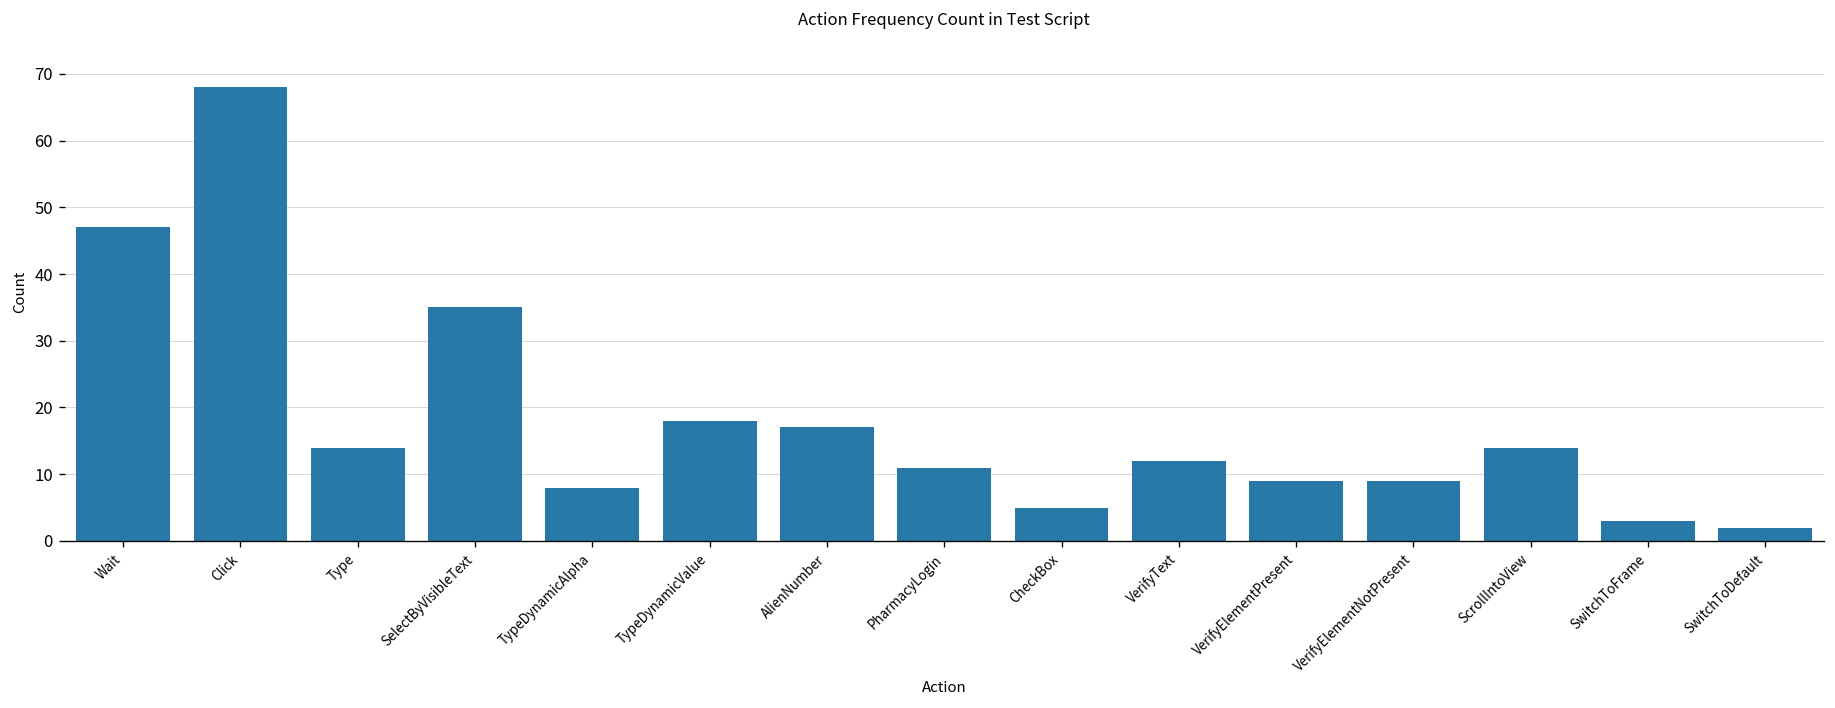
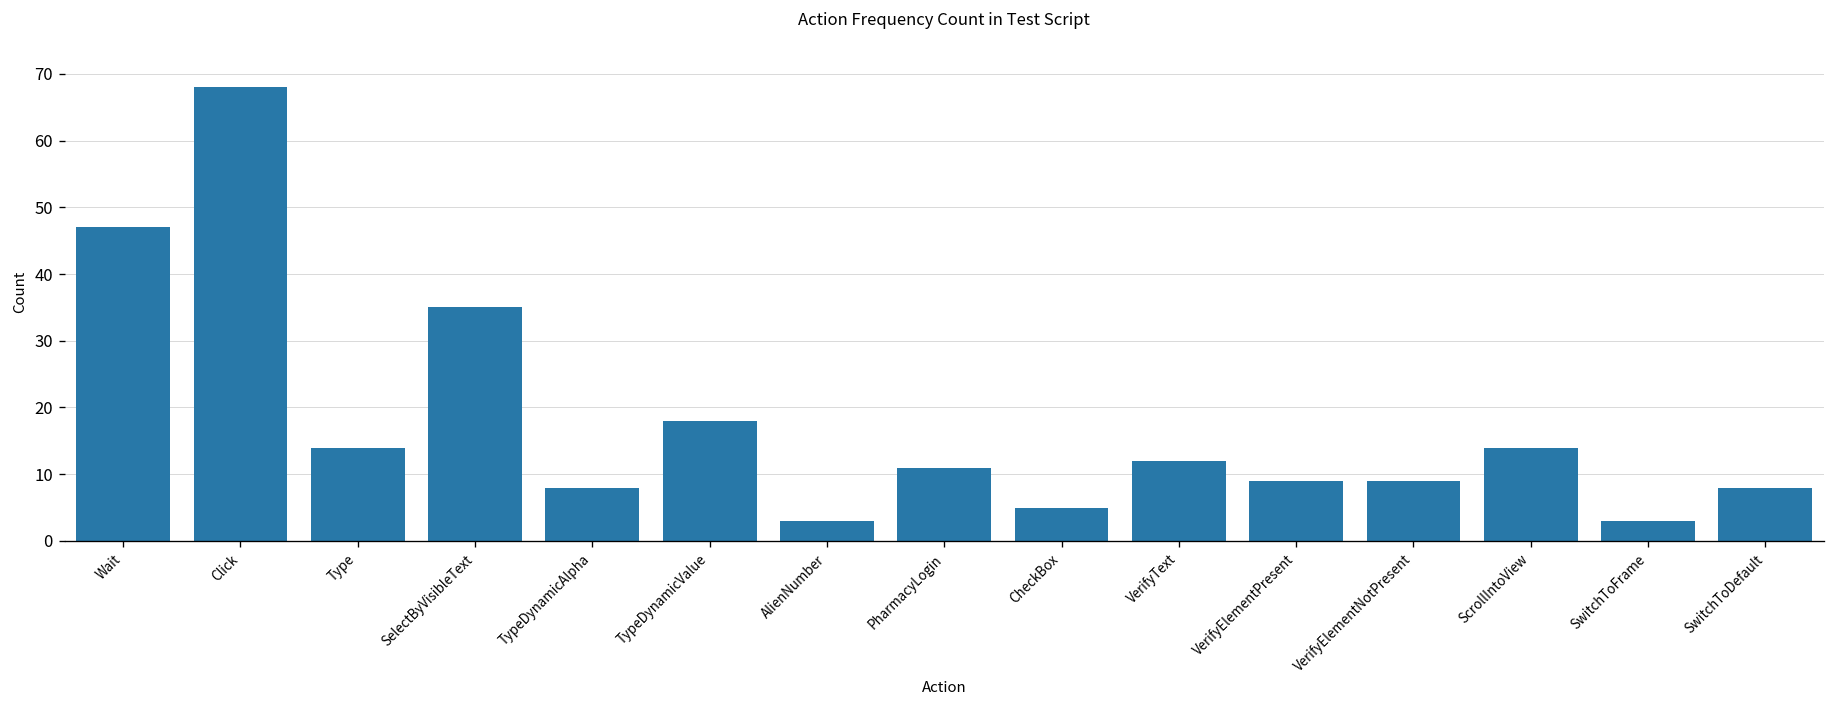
AlienNumber: 17 -> 3
SwitchToDefault: 2 -> 8
